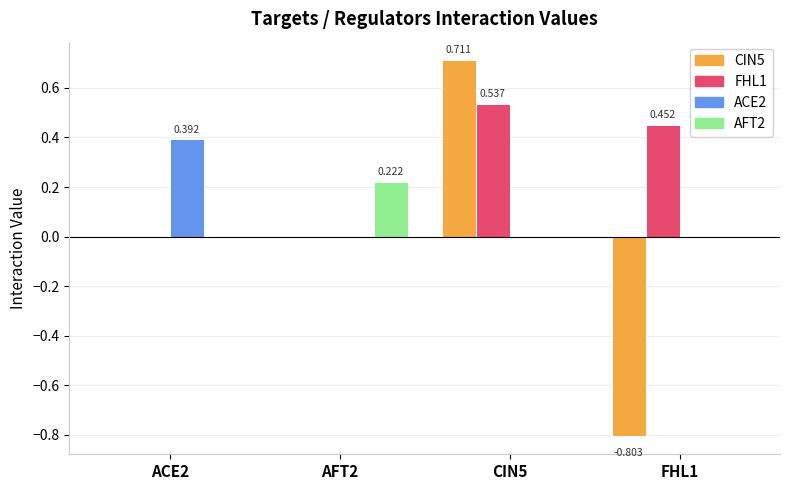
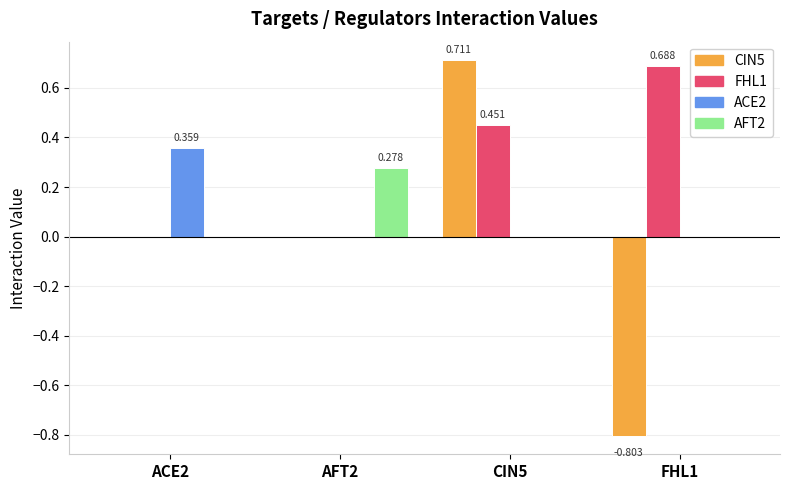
ACE2, ACE2: 0.392 -> 0.359
AFT2, AFT2: 0.222 -> 0.278
FHL1, CIN5: 0.537 -> 0.451
FHL1, FHL1: 0.452 -> 0.688
